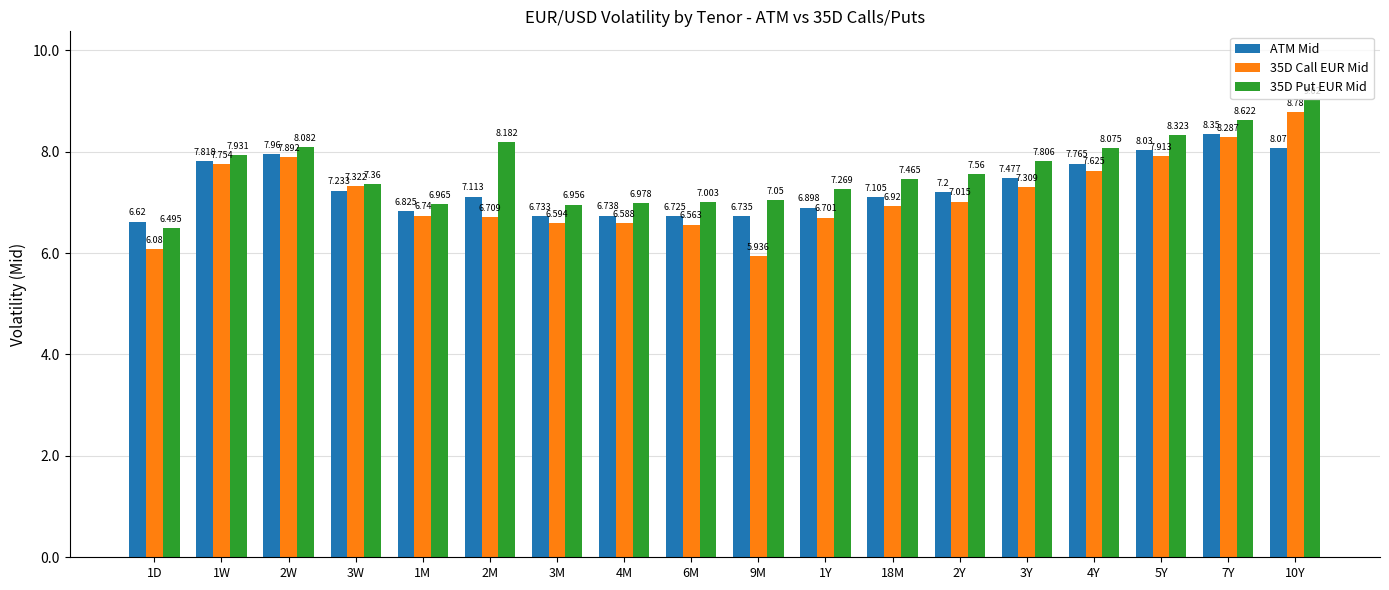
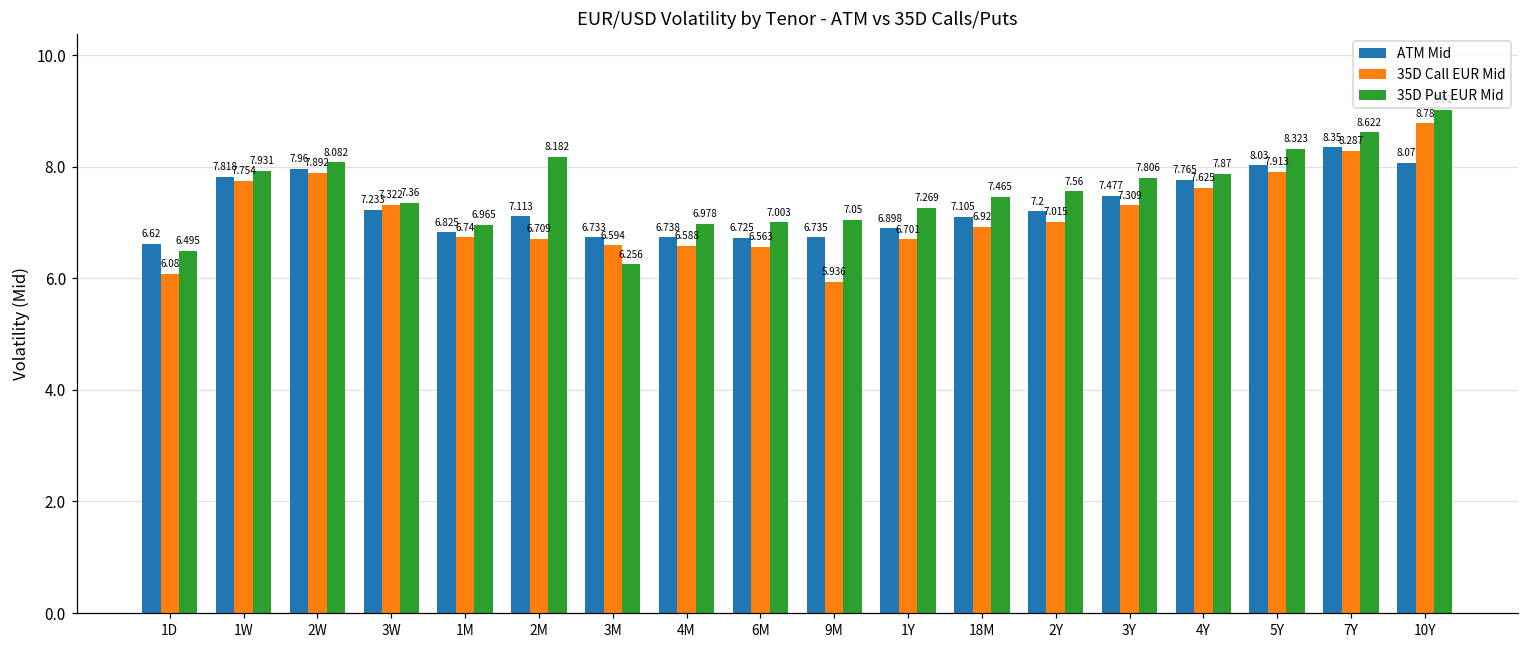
35D Put EUR Mid, 3M: 6.956 -> 6.256
35D Put EUR Mid, 4Y: 8.075 -> 7.87
